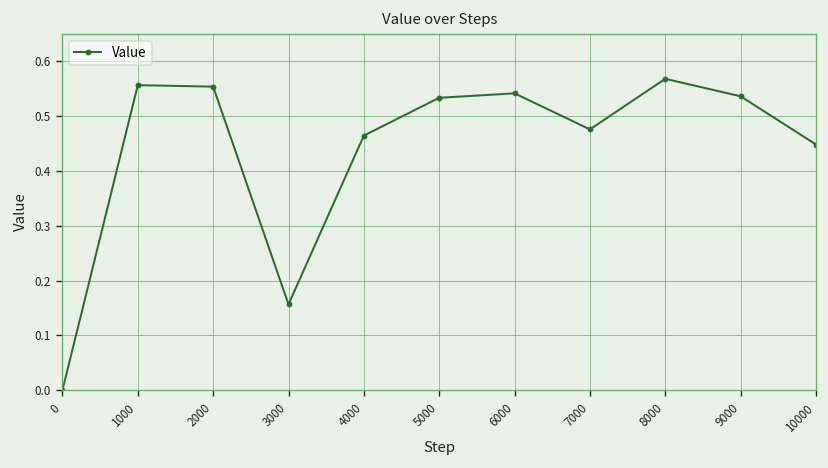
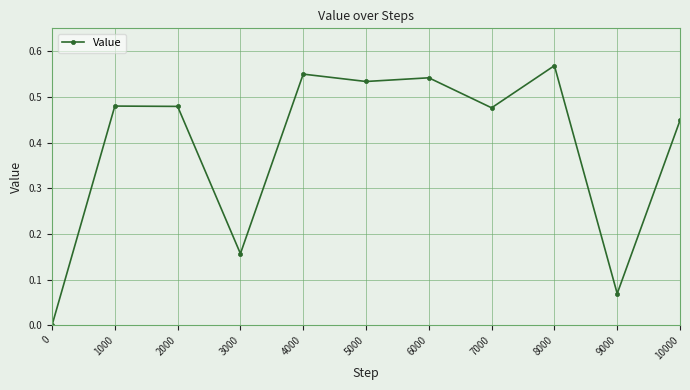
1000: 0.56 -> 0.48
2000: 0.55 -> 0.48
4000: 0.46 -> 0.55
9000: 0.54 -> 0.07
